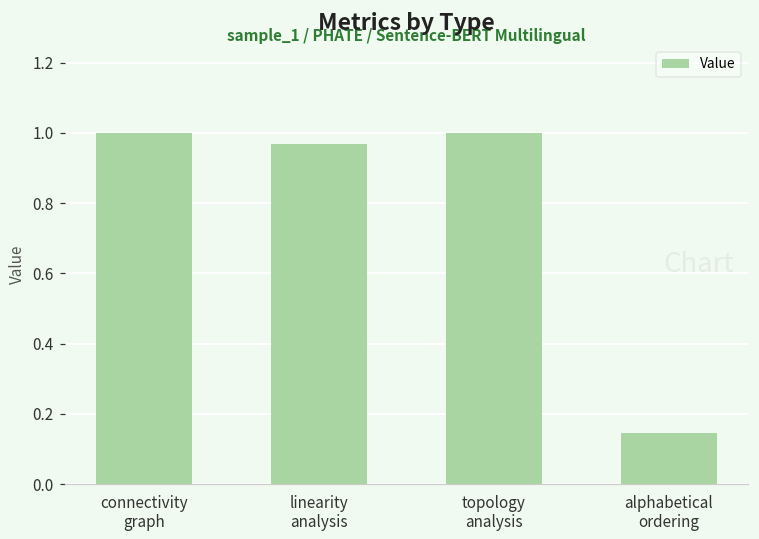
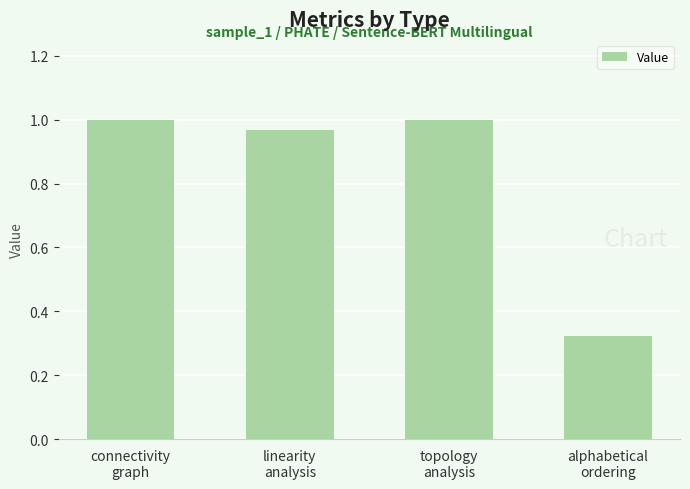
alphabetical ordering: 0.14 -> 0.32
